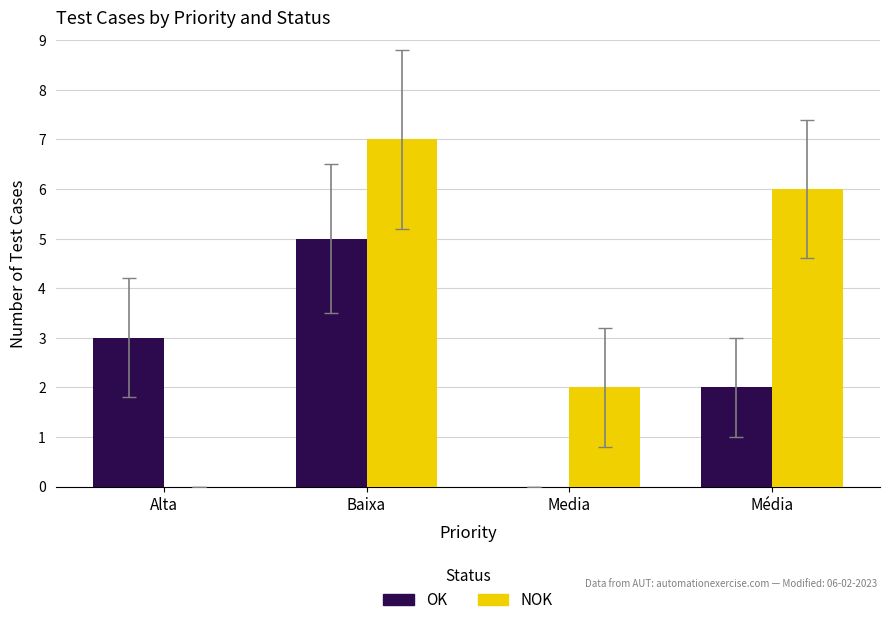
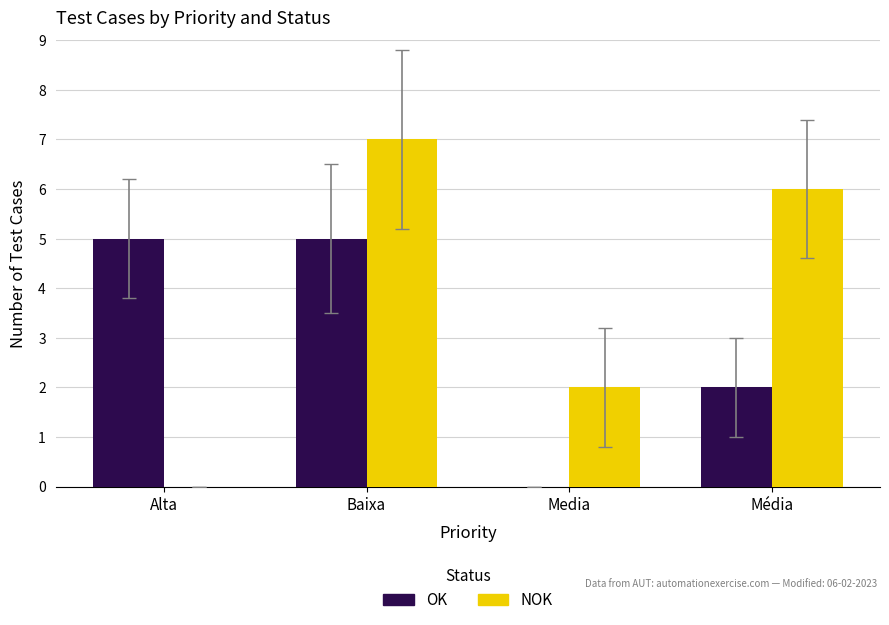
OK, Alta: 3 -> 5
